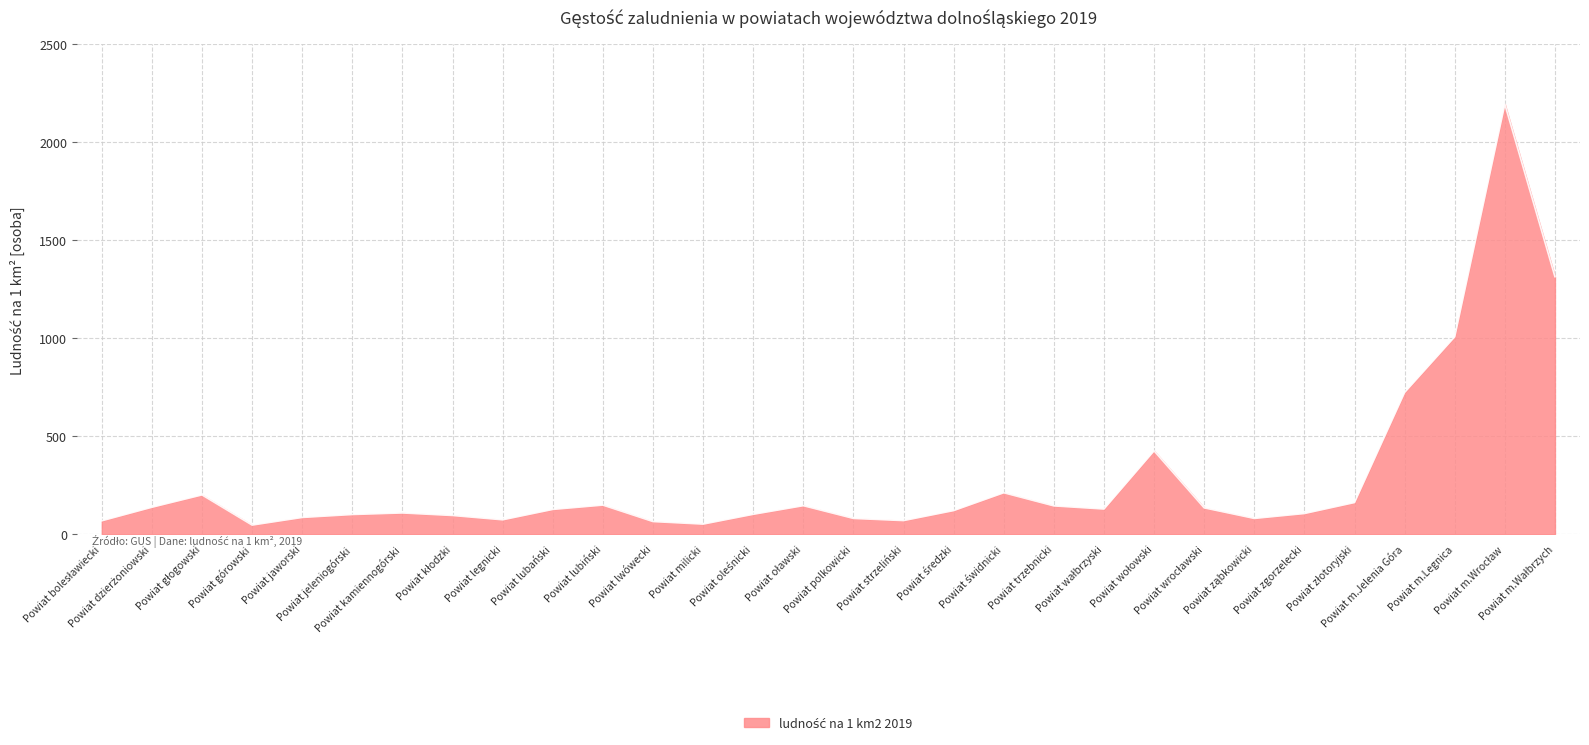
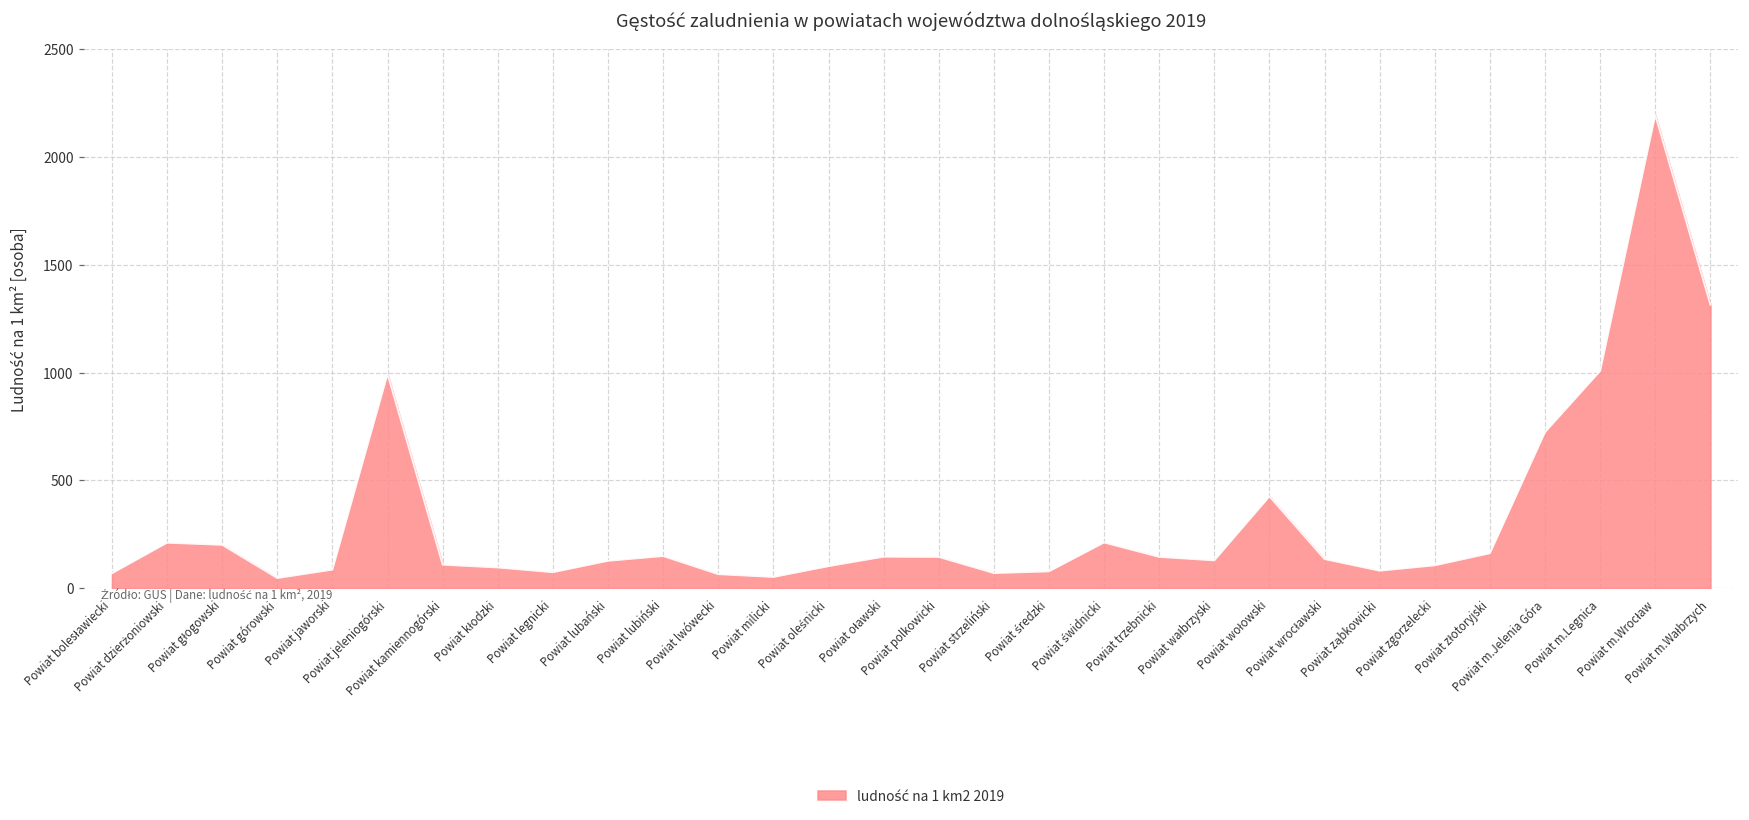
Powiat dzierżoniowski: 140 -> 210
Powiat jeleniogórski: 100 -> 990
Powiat polkowicki: 80 -> 150
Powiat średzki: 120 -> 80
